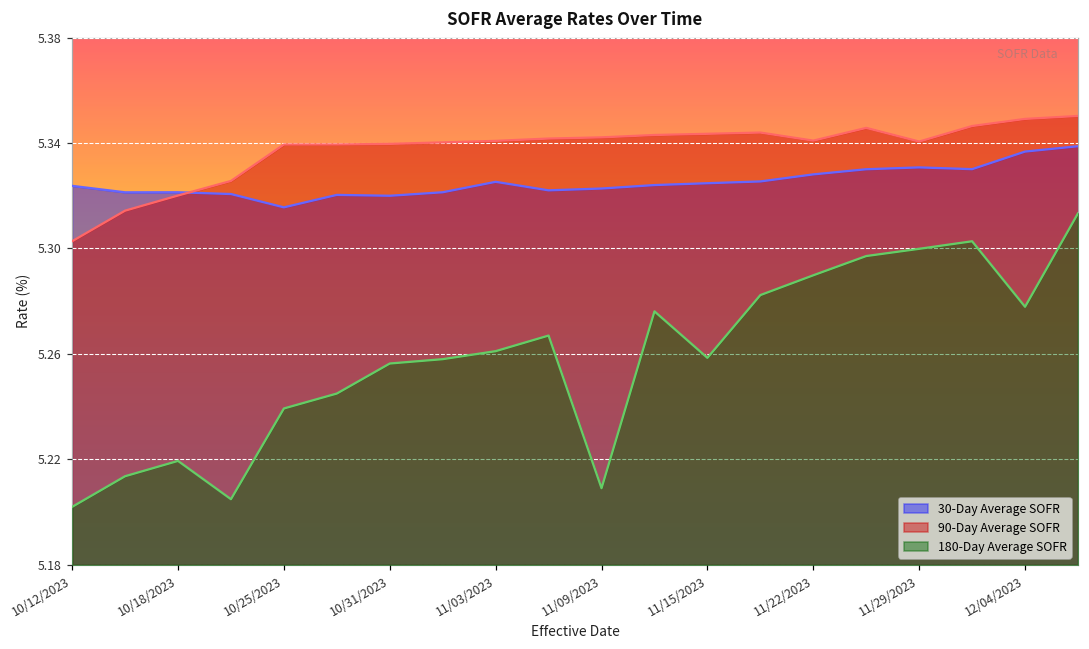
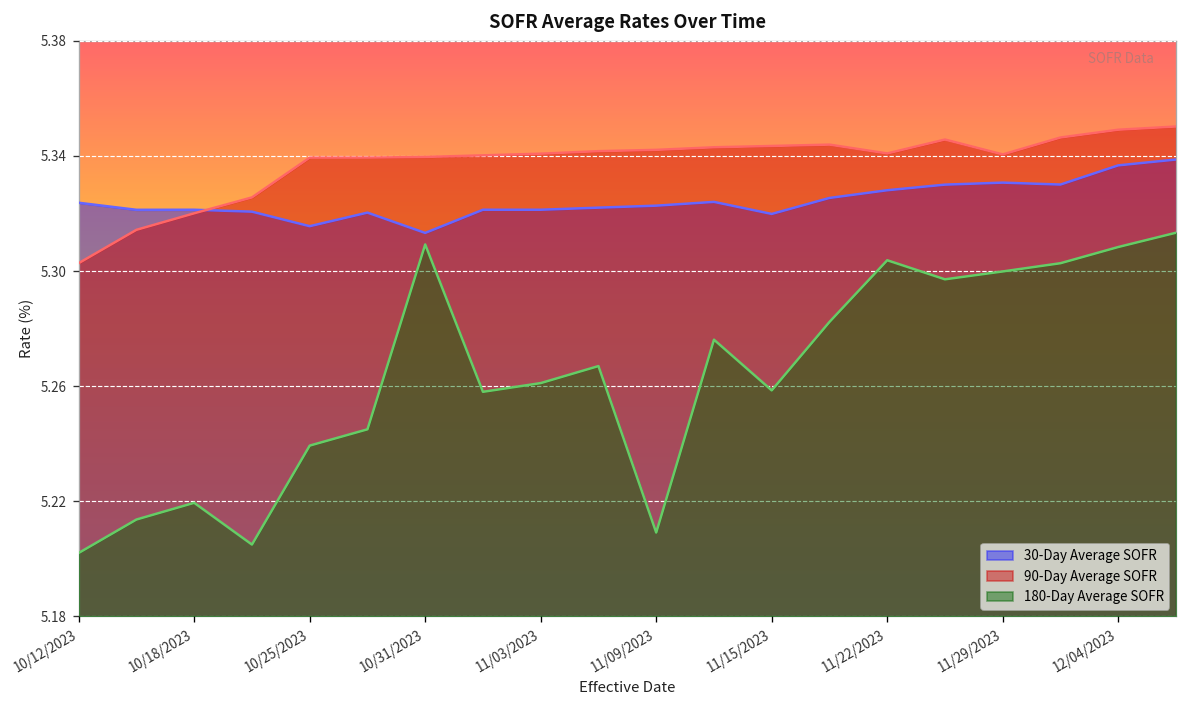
30-Day Average SOFR, 10/31/2023: 5.320 -> 5.313
180-Day Average SOFR, 10/31/2023: 5.256 -> 5.309
30-Day Average SOFR, 11/03/2023: 5.325 -> 5.321
30-Day Average SOFR, 11/15/2023: 5.325 -> 5.320
180-Day Average SOFR, 11/22/2023: 5.290 -> 5.304
180-Day Average SOFR, 12/04/2023: 5.278 -> 5.308
